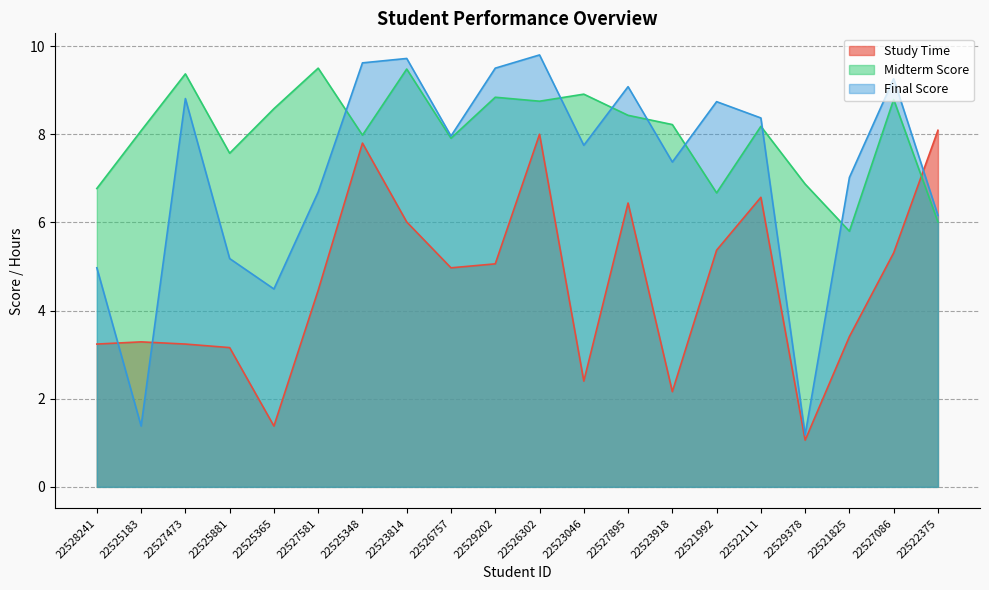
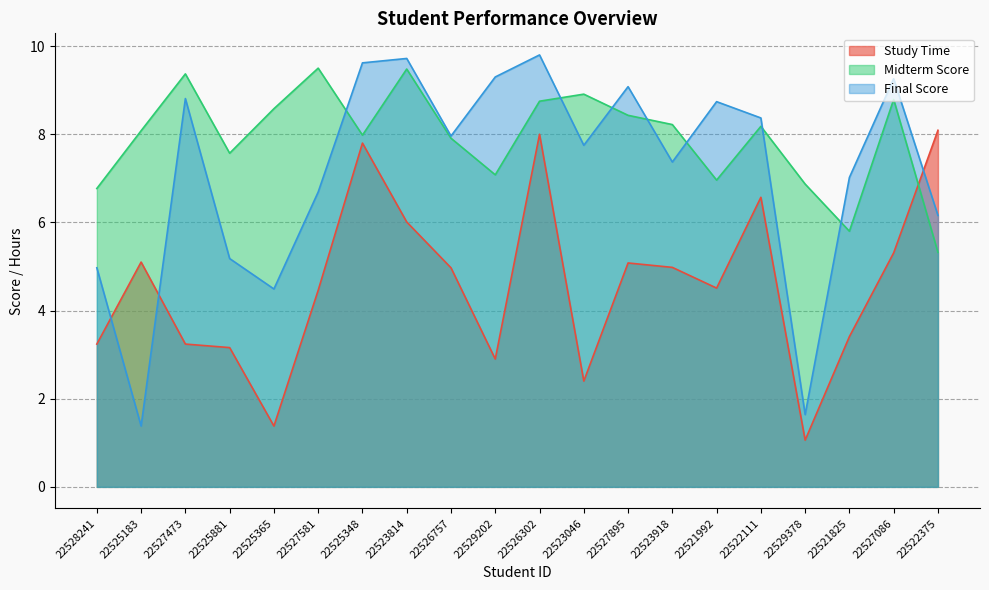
Study Time, 22525183: 3.3 -> 5.1
Study Time, 22529202: 5.1 -> 2.9
Midterm Score, 22529202: 8.8 -> 7.1
Final Score, 22529202: 9.5 -> 9.3
Study Time, 22527895: 6.4 -> 5.1
Study Time, 22523918: 2.2 -> 5.0
Study Time, 22521992: 5.4 -> 4.5
Midterm Score, 22521992: 6.7 -> 7.0
Final Score, 22529378: 1.2 -> 1.6
Midterm Score, 22522375: 6.0 -> 5.3
